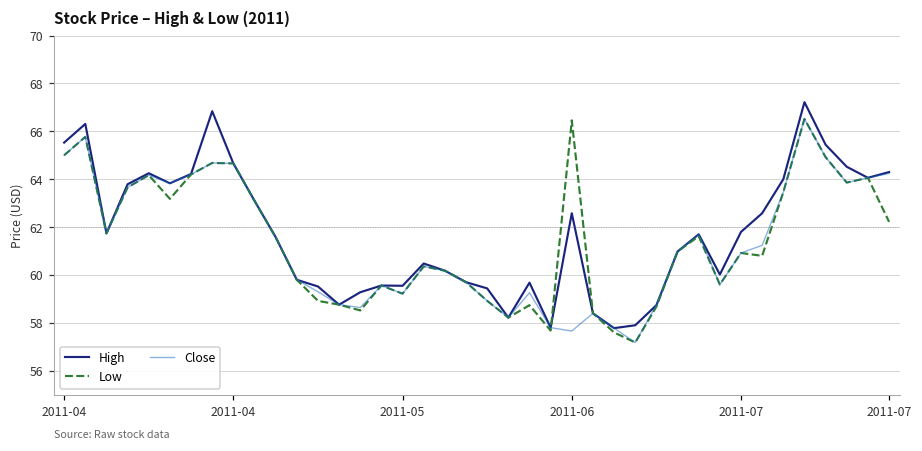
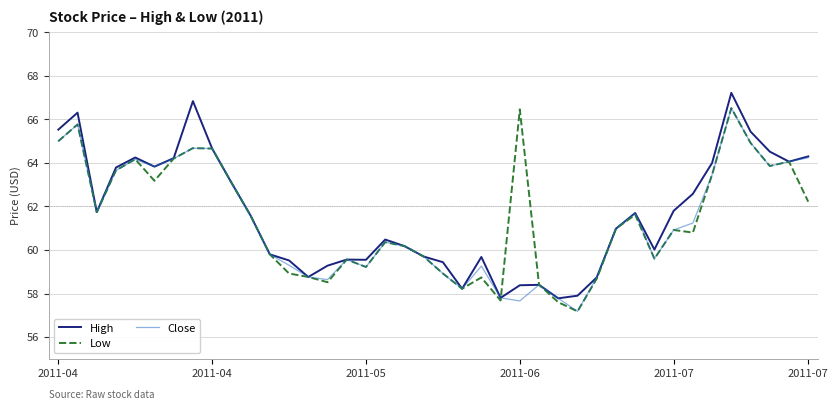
High, 2011-06: 62.6 -> 58.4
